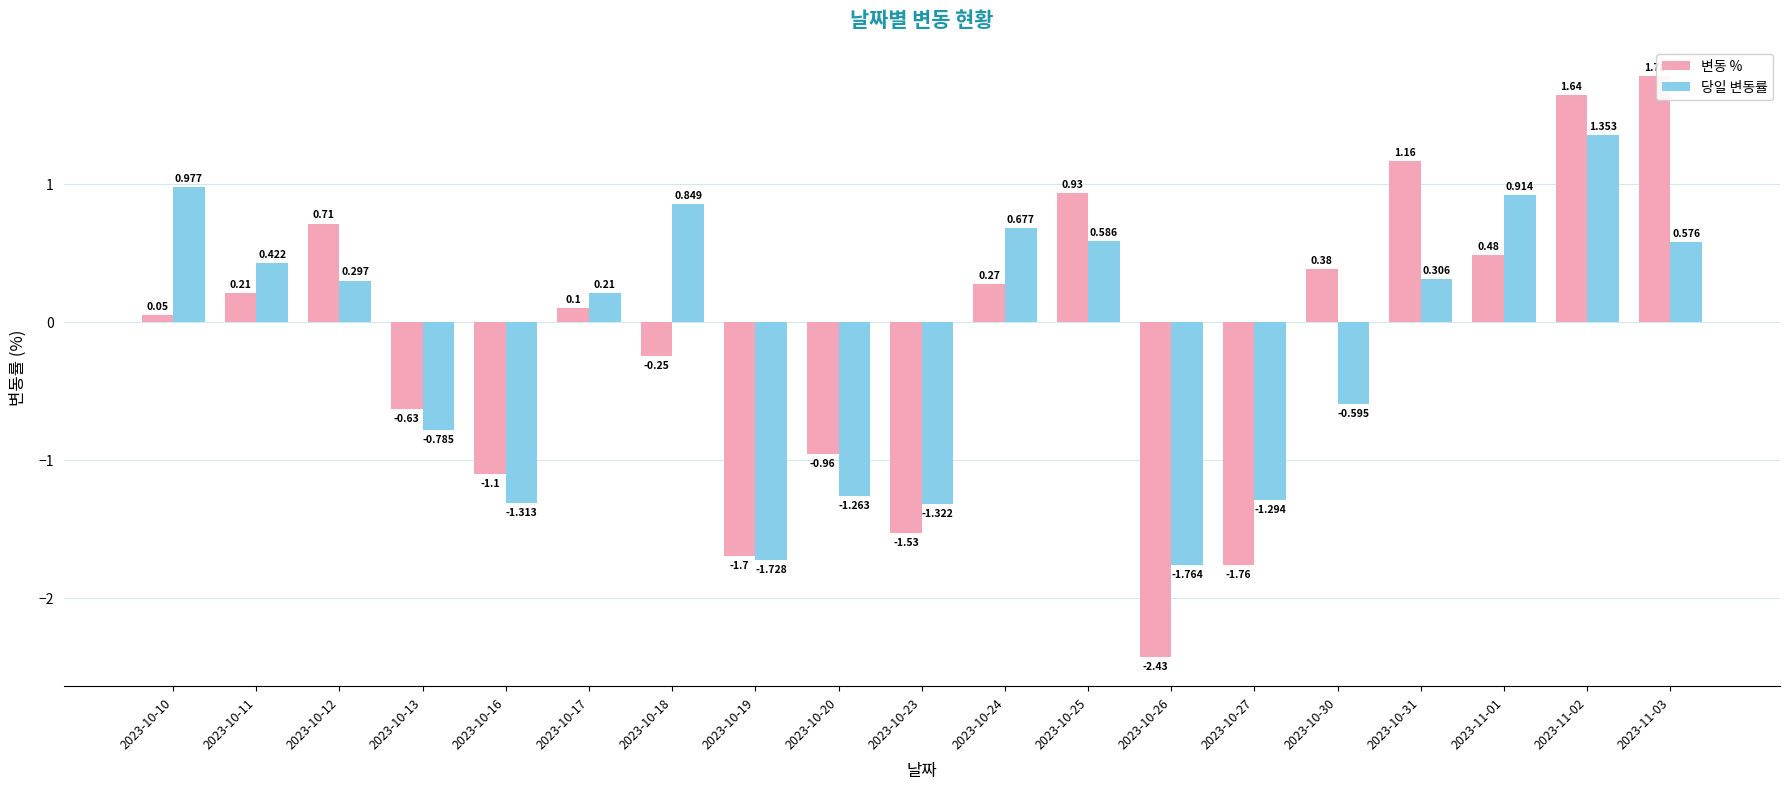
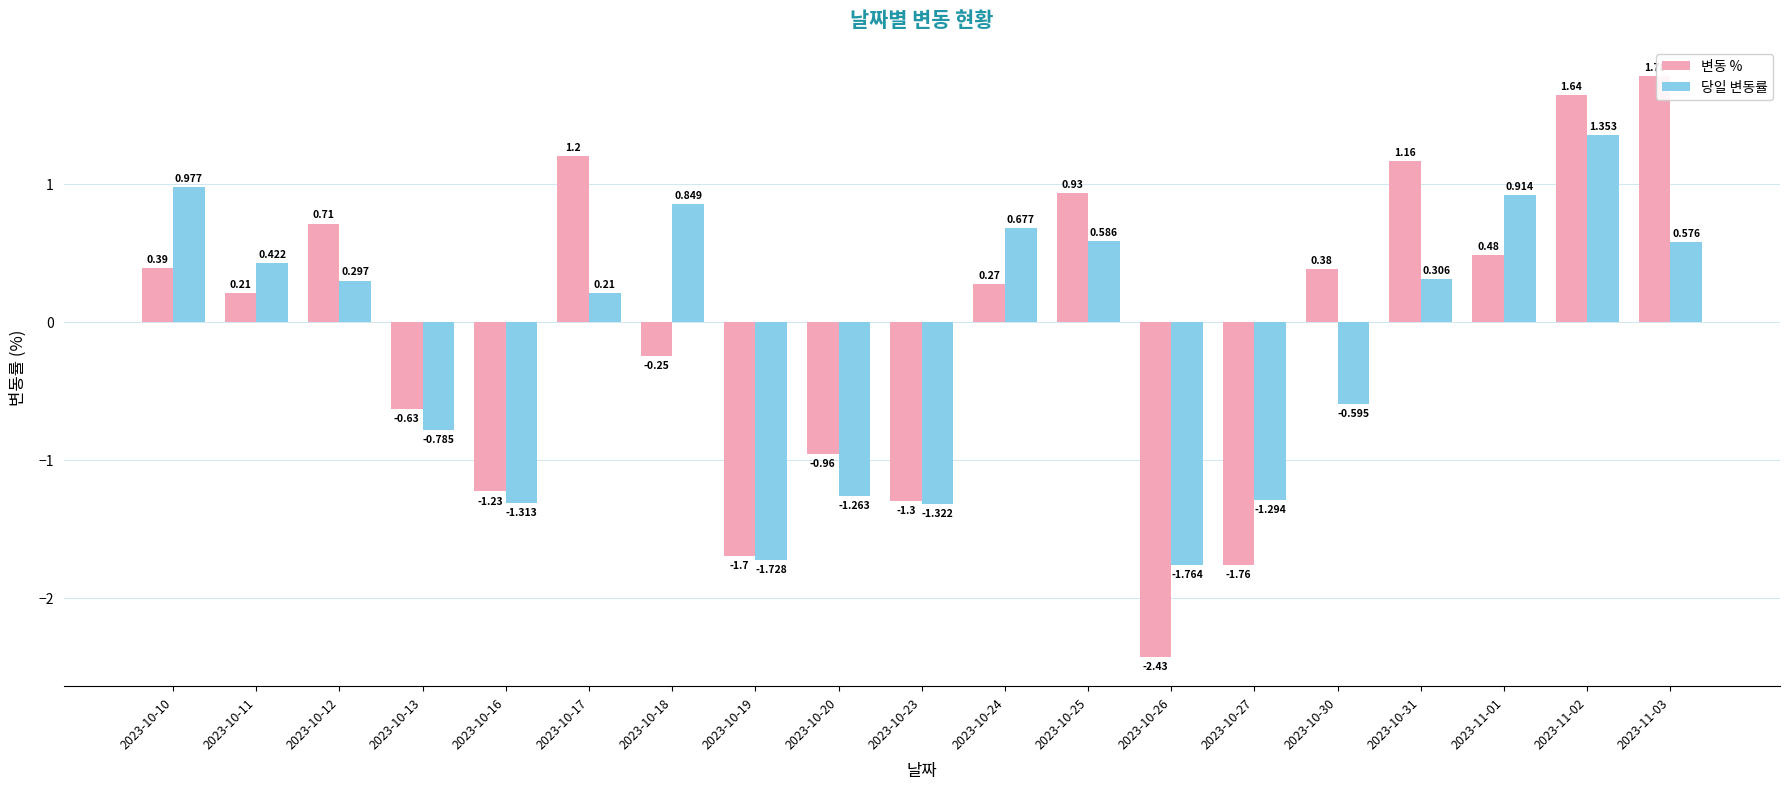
변동 %, 2023-10-10: 0.05 -> 0.39
변동 %, 2023-10-16: -1.1 -> -1.23
변동 %, 2023-10-17: 0.1 -> 1.2
변동 %, 2023-10-23: -1.53 -> -1.3
